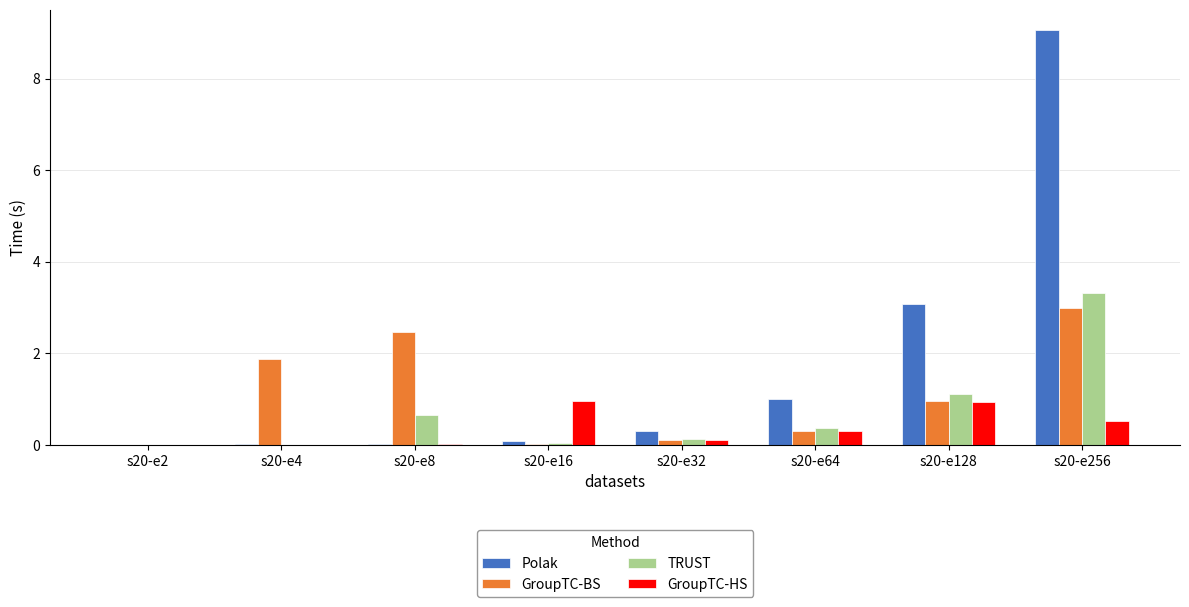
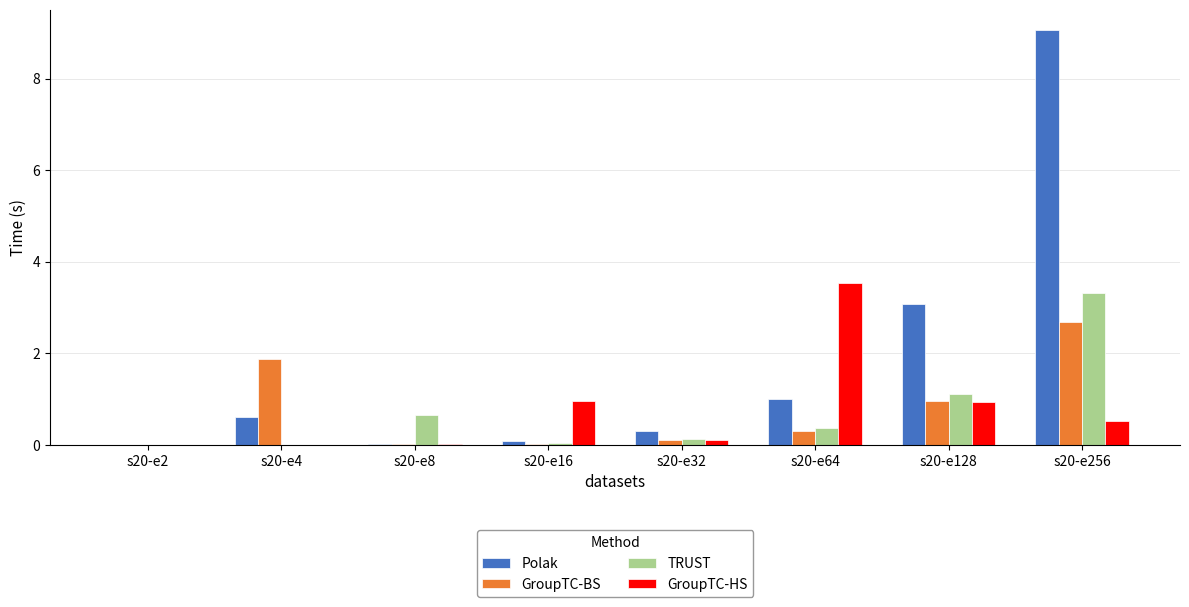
Polak, s20-e4: 0.0 -> 0.6
GroupTC-BS, s20-e8: 2.5 -> 0.0
GroupTC-HS, s20-e64: 0.3 -> 3.5
GroupTC-BS, s20-e256: 3.0 -> 2.7
